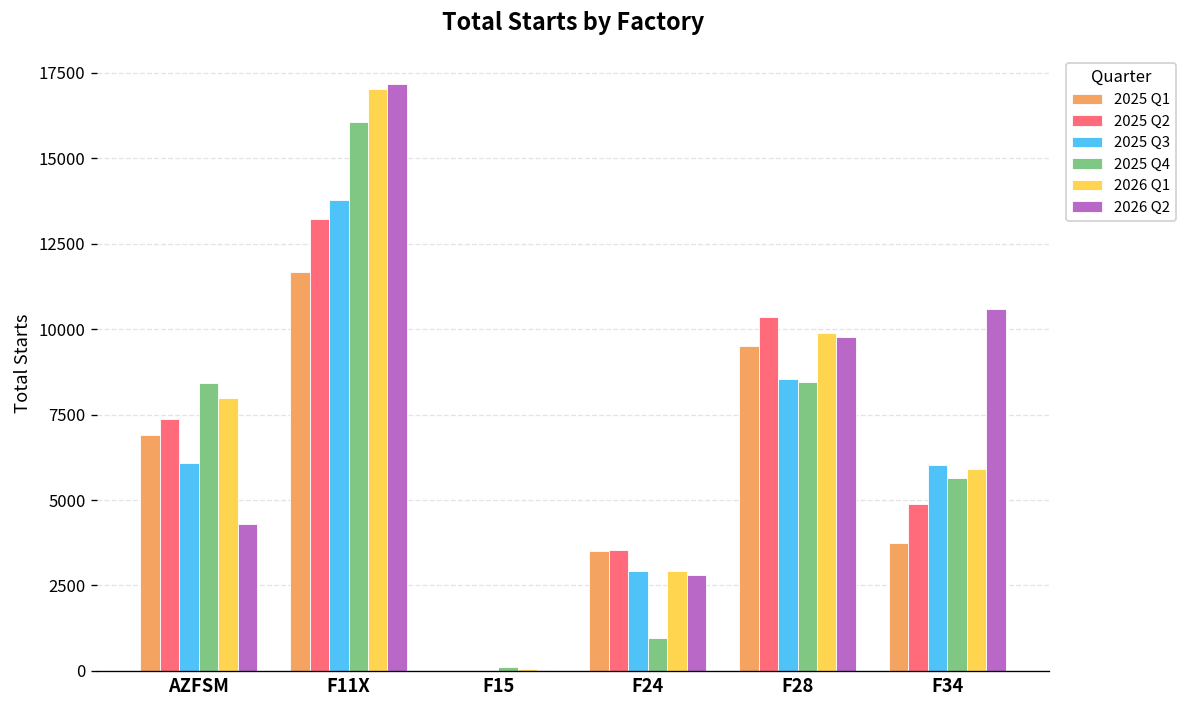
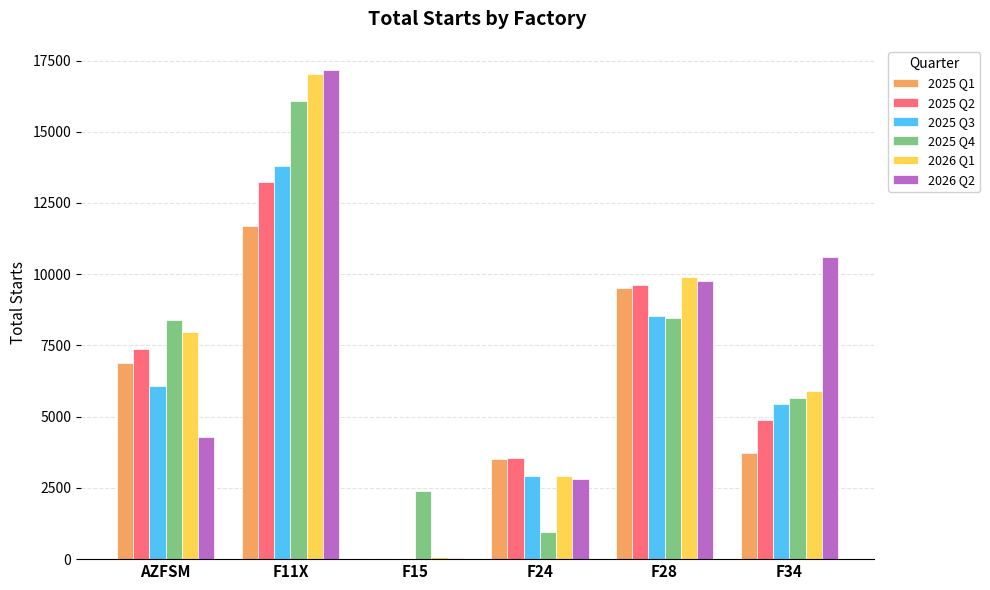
2025 Q4, F15: 100 -> 2400
2025 Q2, F28: 10400 -> 9600
2025 Q3, F34: 6000 -> 5400
